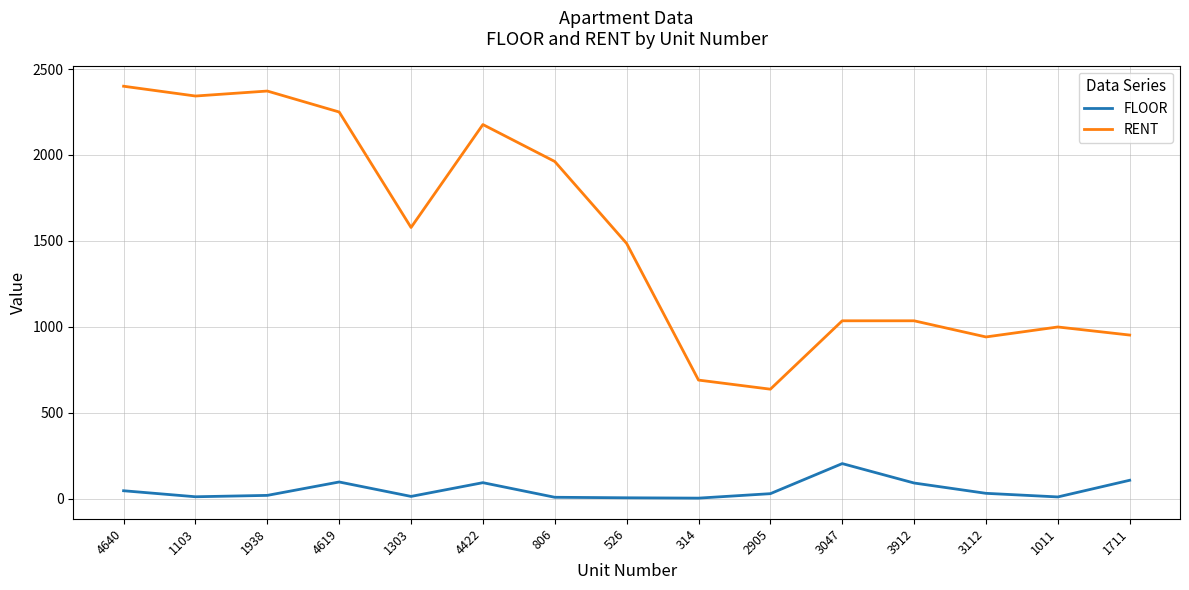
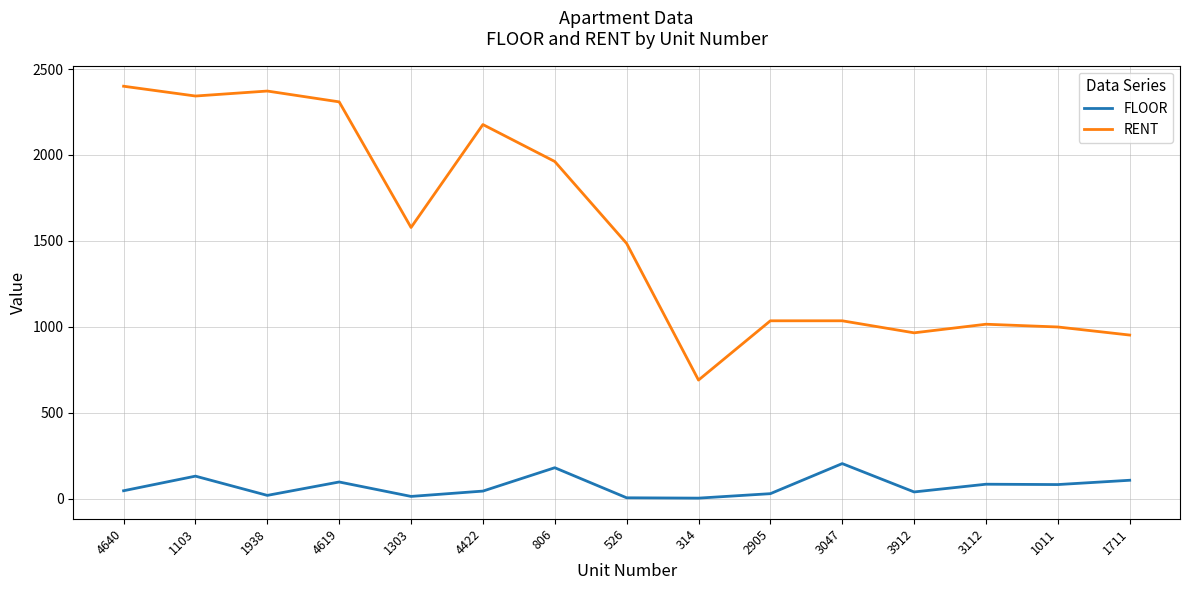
FLOOR, 1103: 10 -> 130
RENT, 4619: 2250 -> 2310
FLOOR, 4422: 90 -> 40
FLOOR, 806: 10 -> 180
RENT, 2905: 640 -> 1040
FLOOR, 3912: 90 -> 40
RENT, 3912: 1040 -> 970
FLOOR, 3112: 30 -> 80
RENT, 3112: 940 -> 1020
FLOOR, 1011: 10 -> 80
